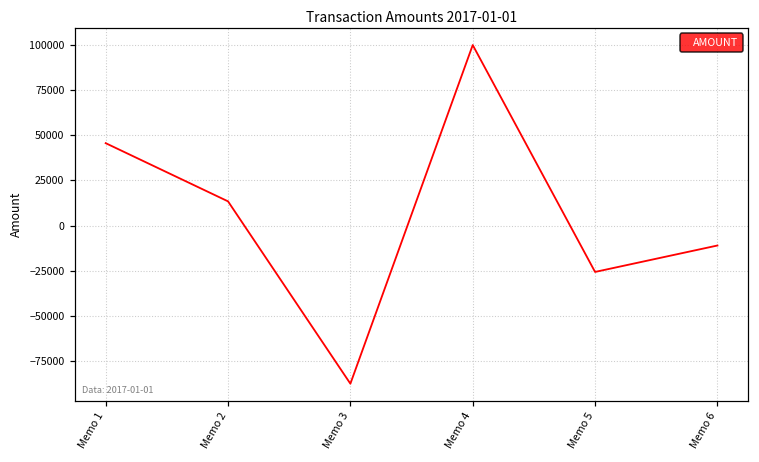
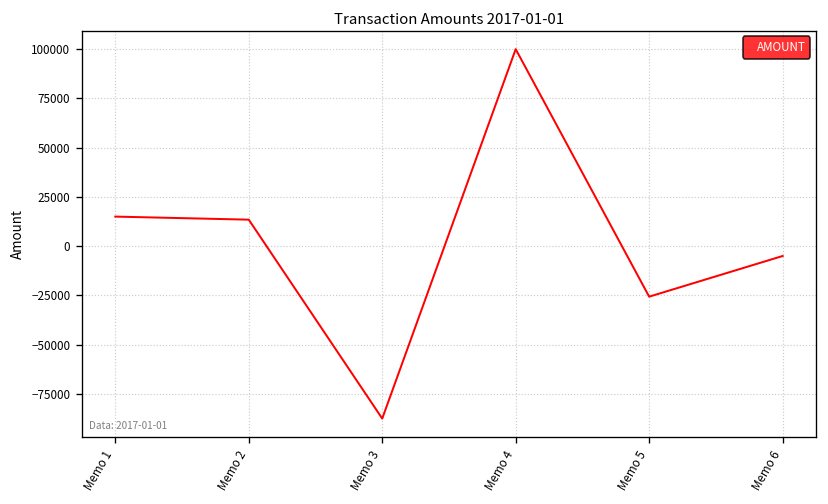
Memo 1: 46000 -> 15000
Memo 6: -11000 -> -5000
